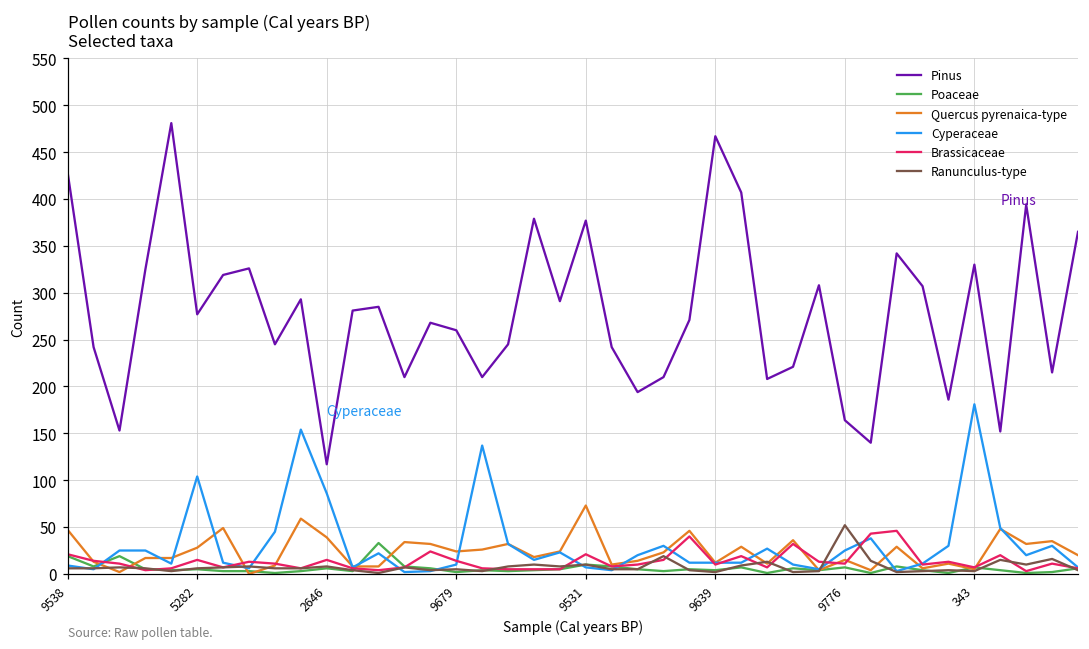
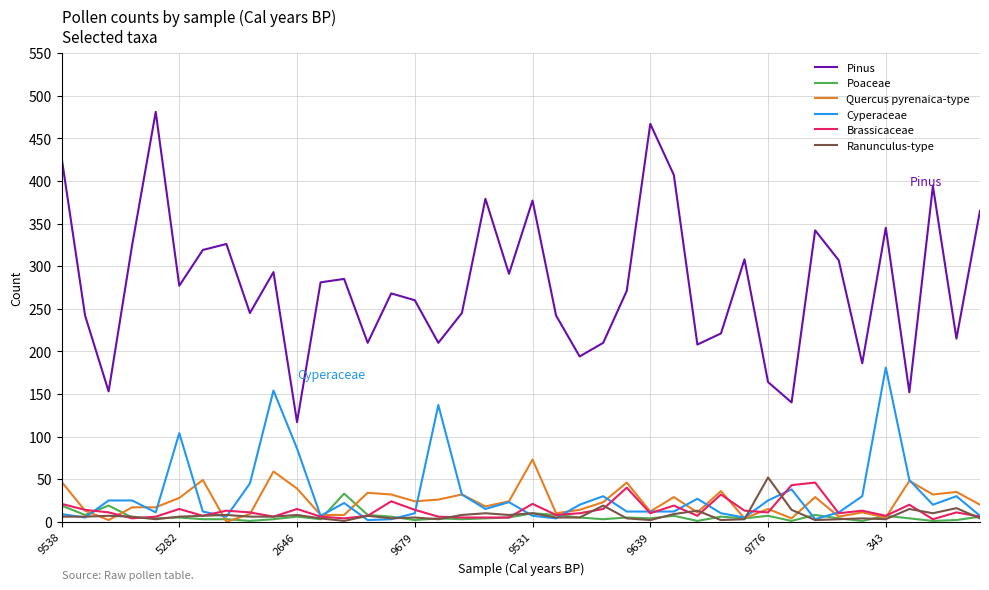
Pinus, 343: 330 -> 350
